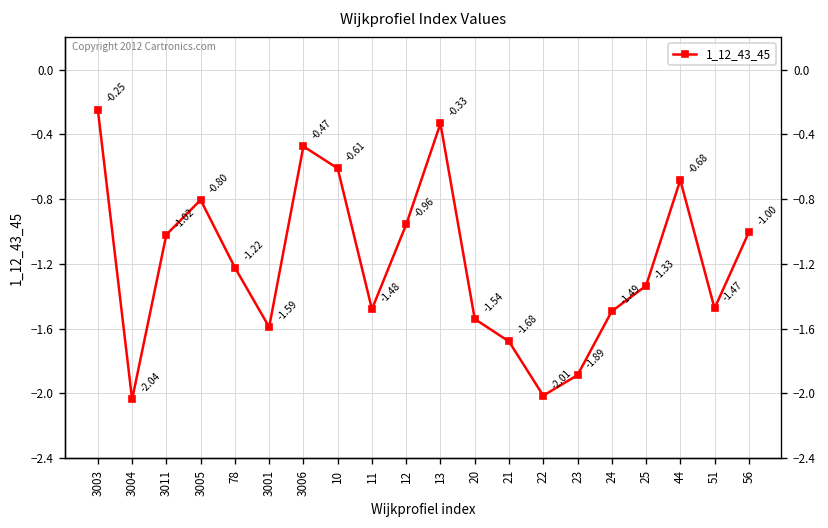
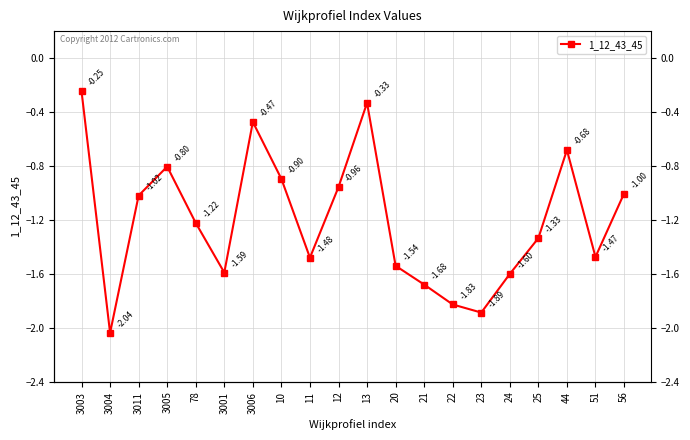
10: -0.61 -> -0.90
22: -2.01 -> -1.83
24: -1.49 -> -1.60
